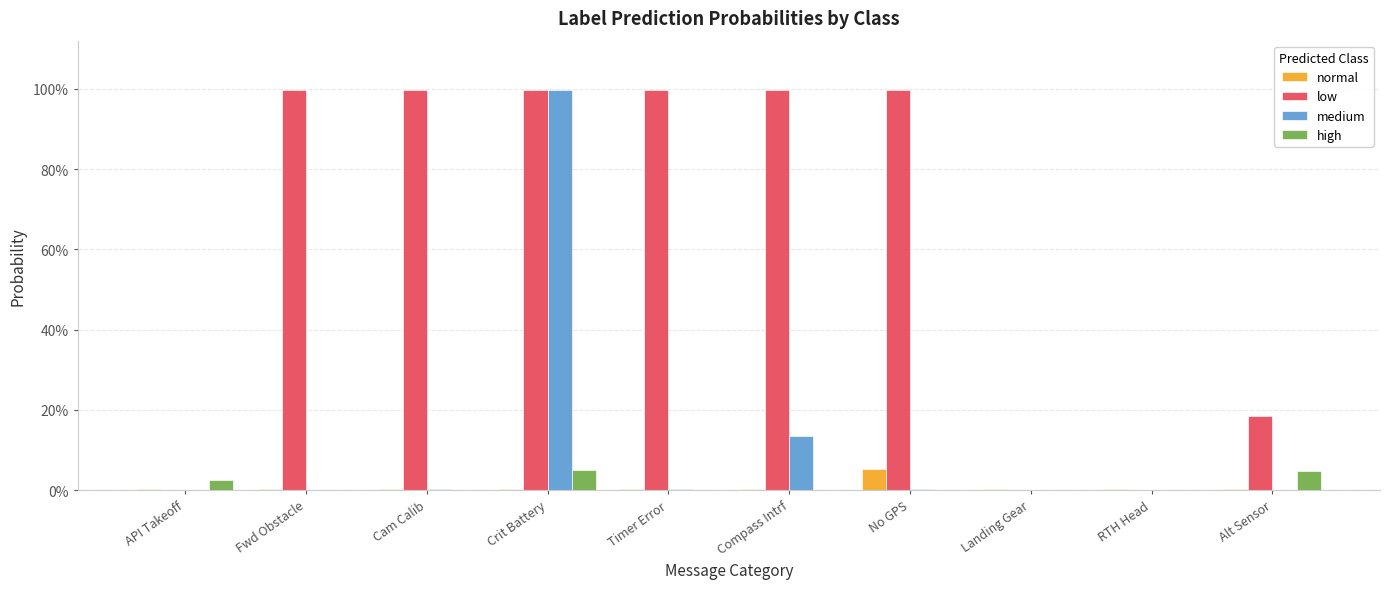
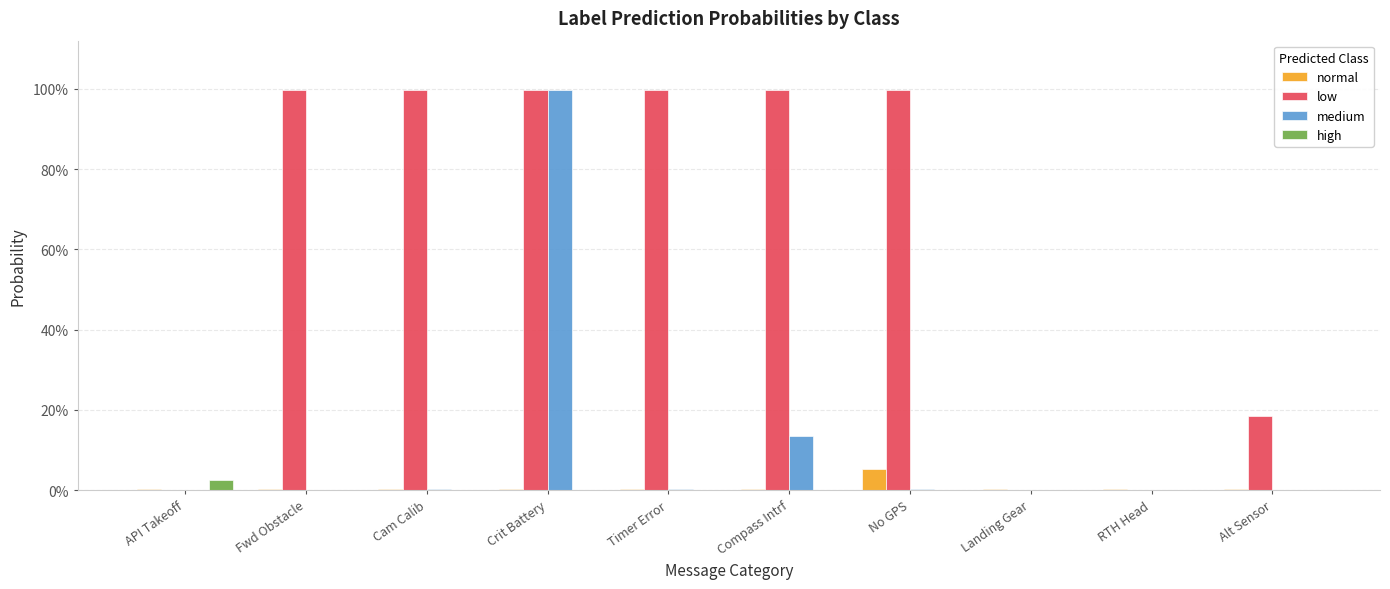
high, Crit Battery: 5% -> 0%
high, Alt Sensor: 5% -> 0%
